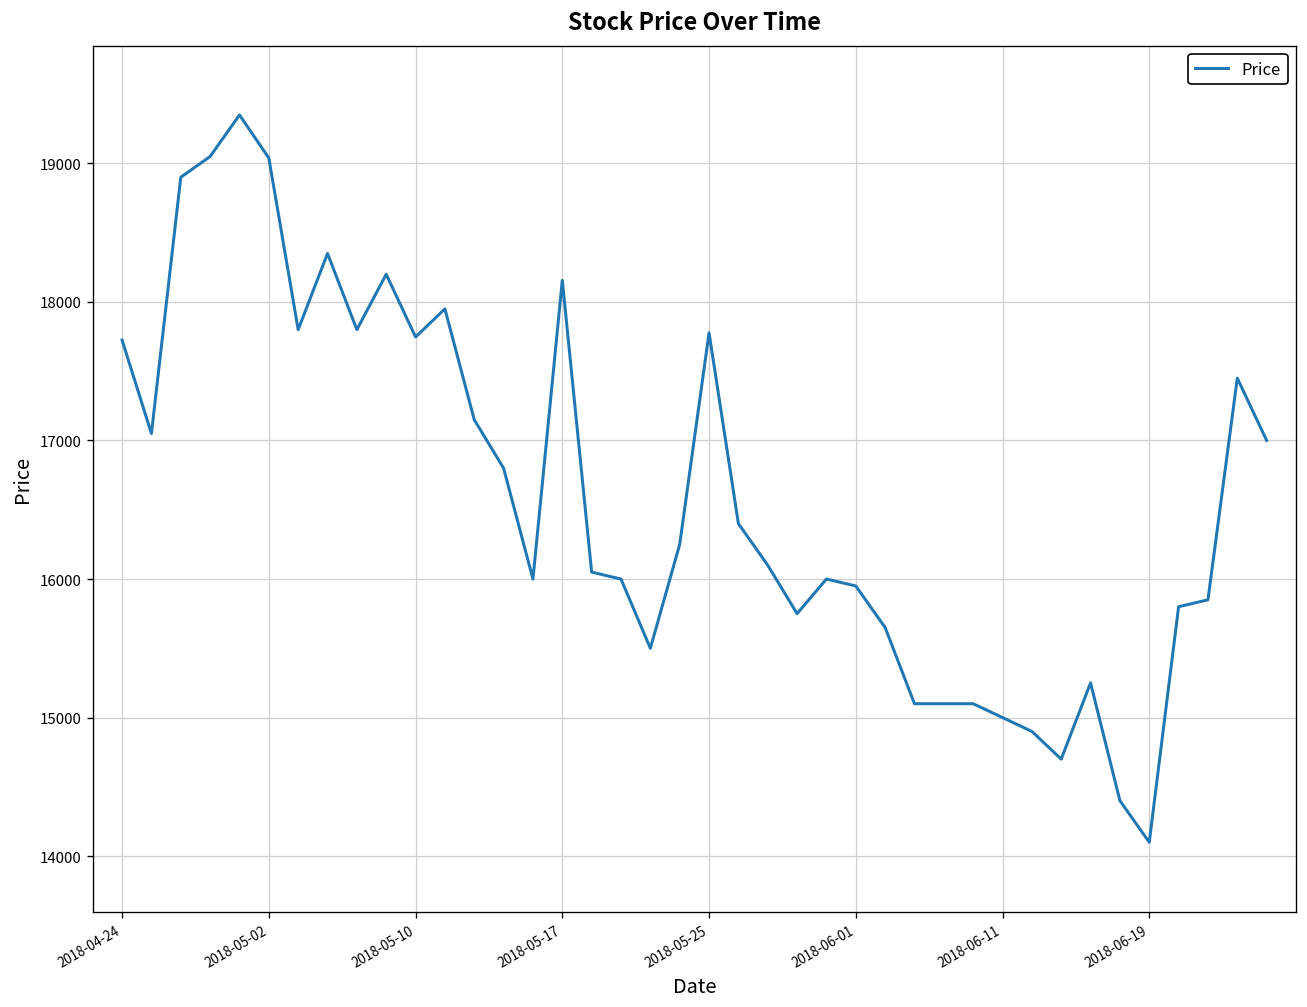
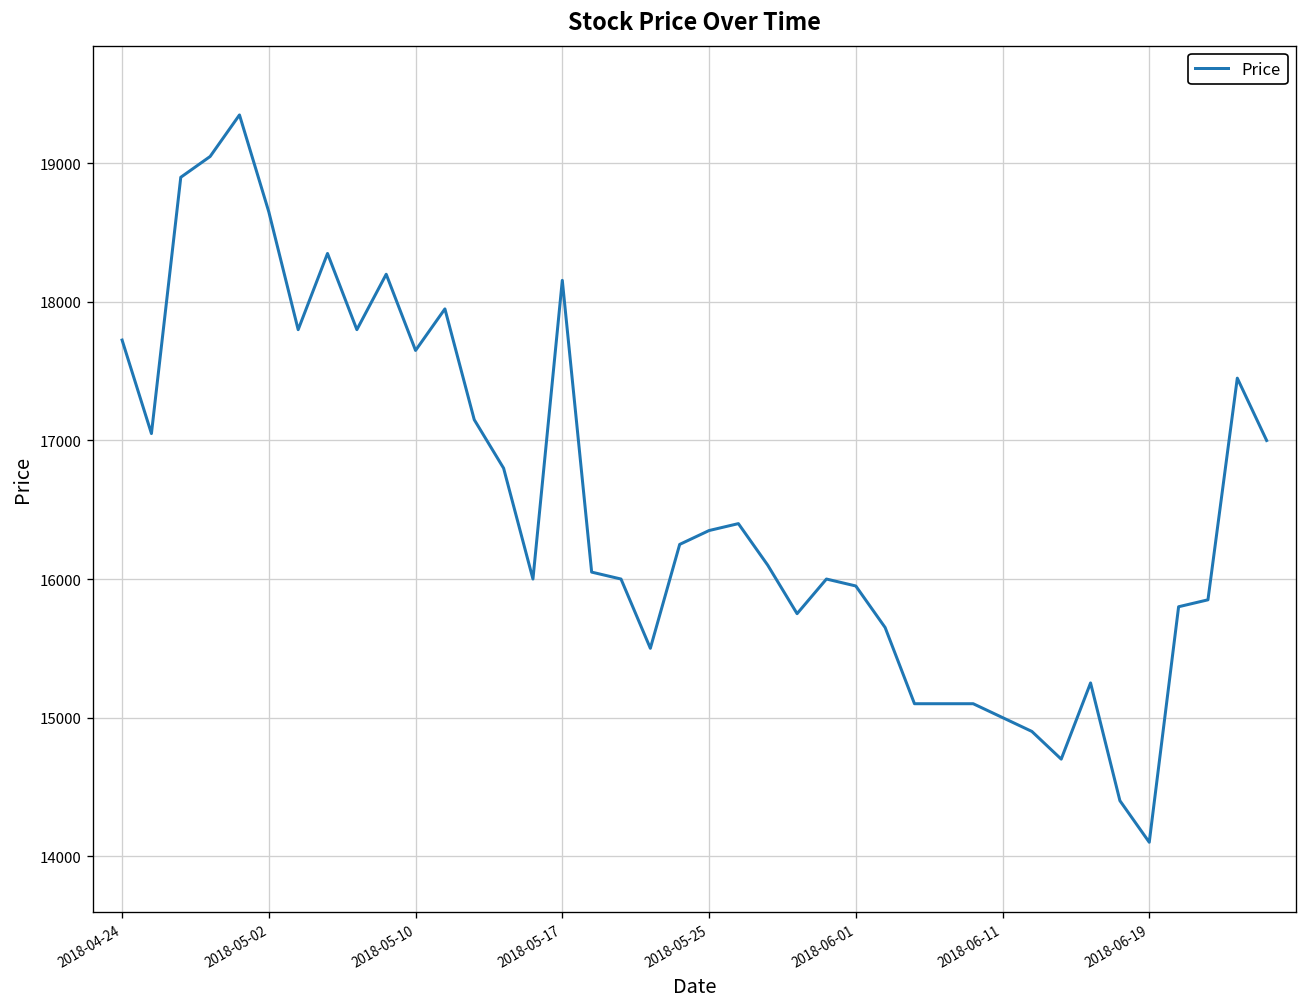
2018-05-02: 19040 -> 18650
2018-05-10: 17750 -> 17650
2018-05-25: 17780 -> 16350
